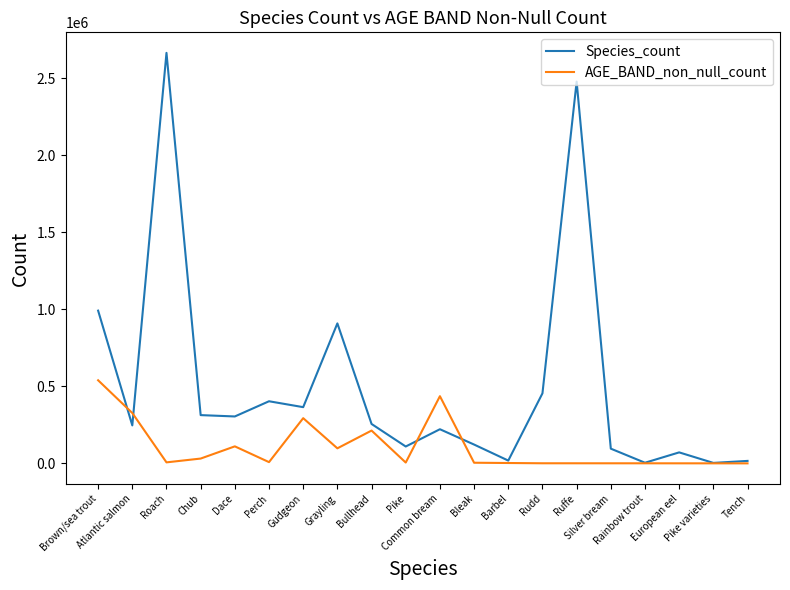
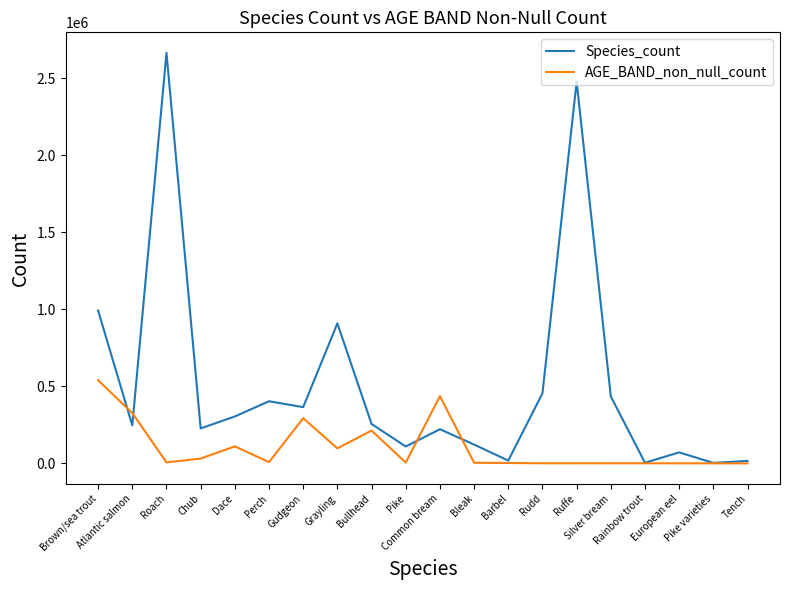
Species_count, Chub: 310000 -> 230000
Species_count, Silver bream: 100000 -> 430000
